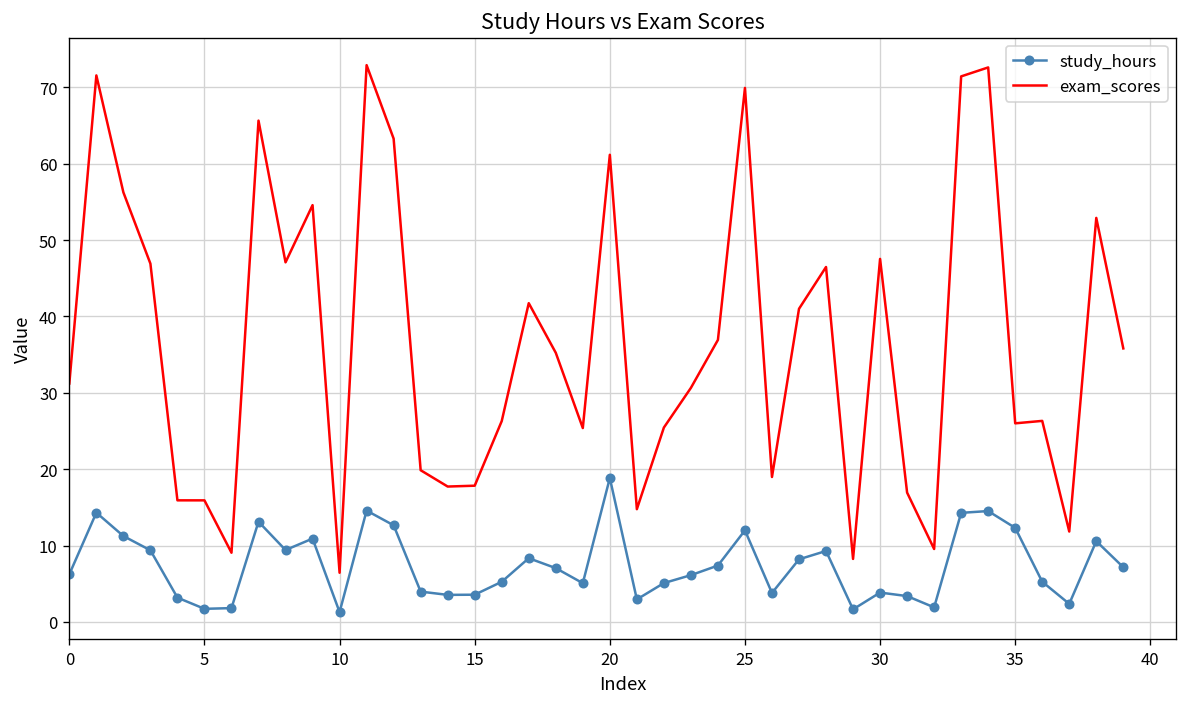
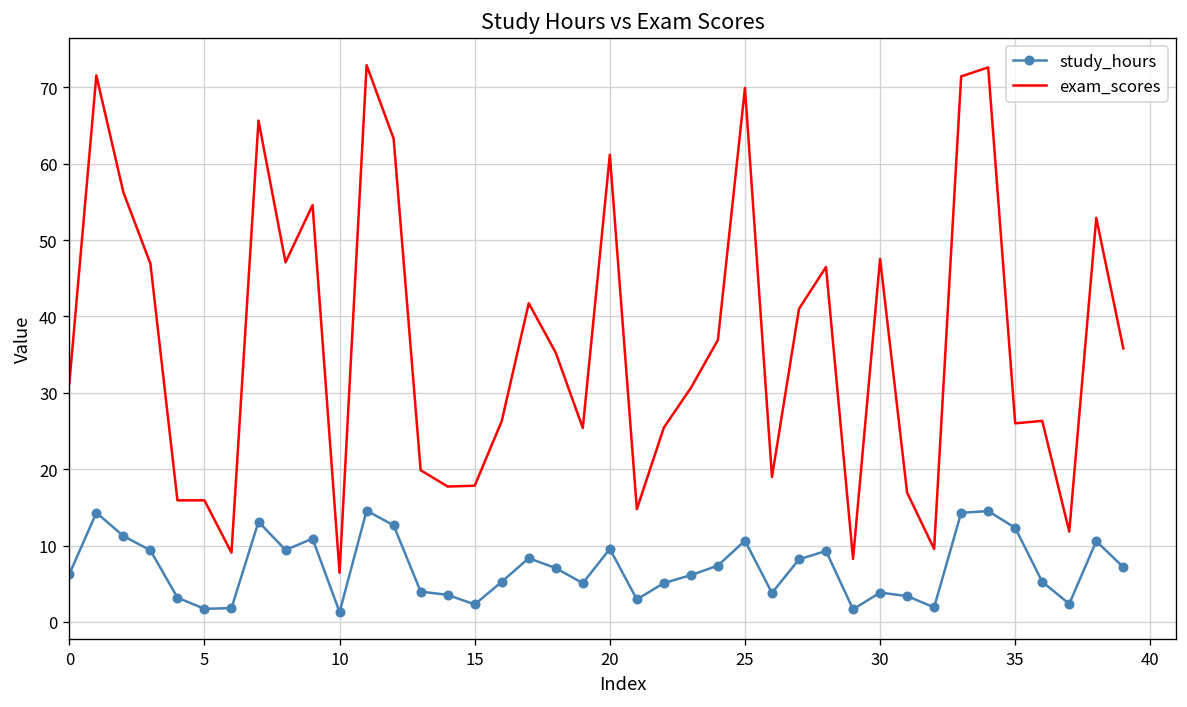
study_hours, 15: 4 -> 2
study_hours, 20: 19 -> 10
study_hours, 25: 12 -> 11
